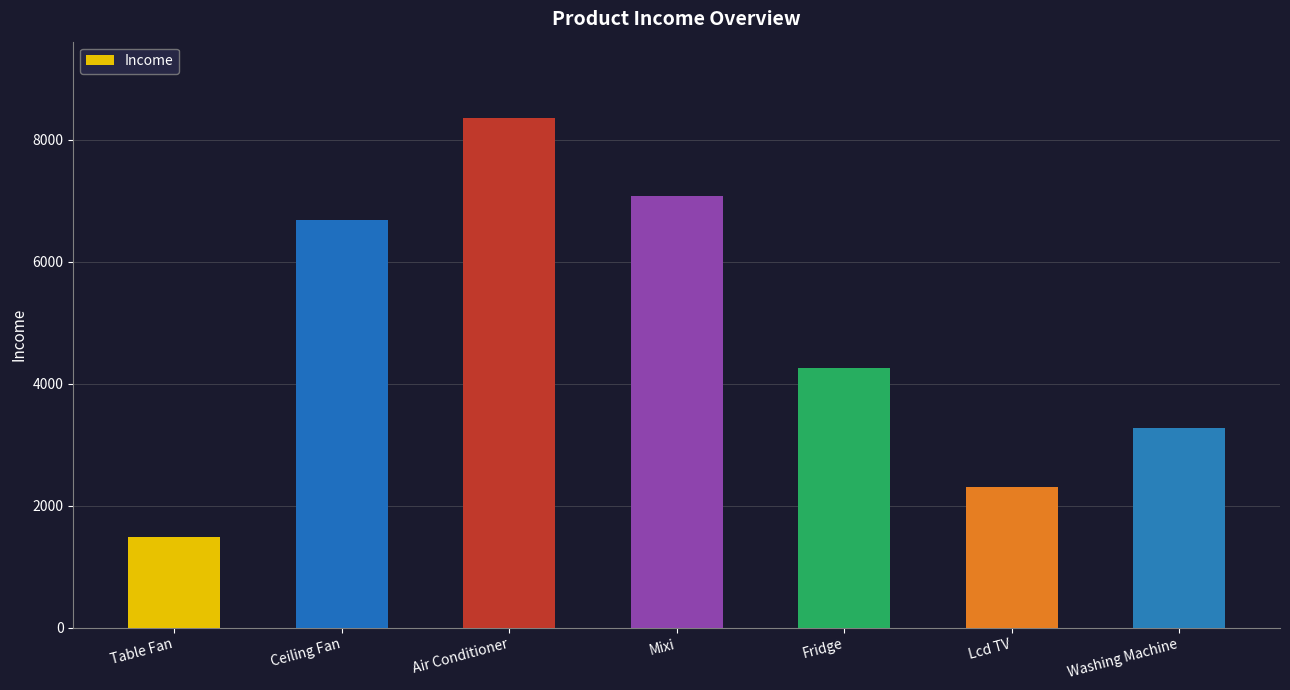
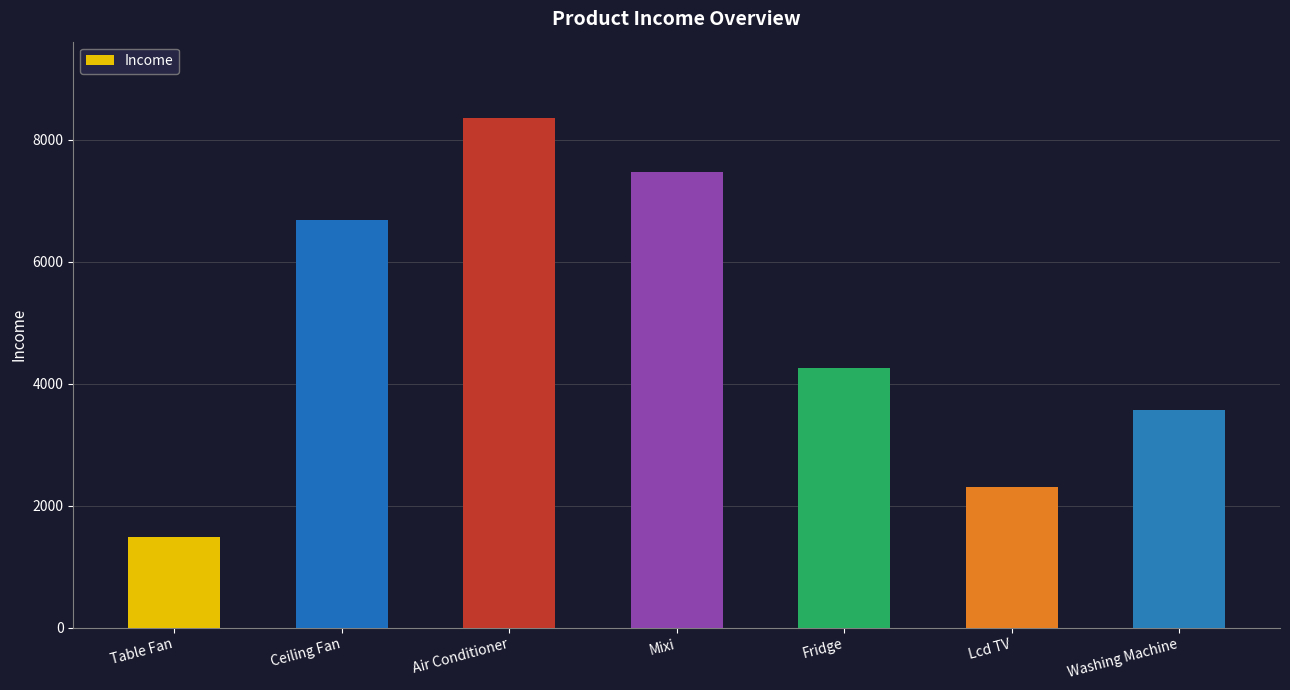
Mixi: 7100 -> 7500
Washing Machine: 3300 -> 3600
